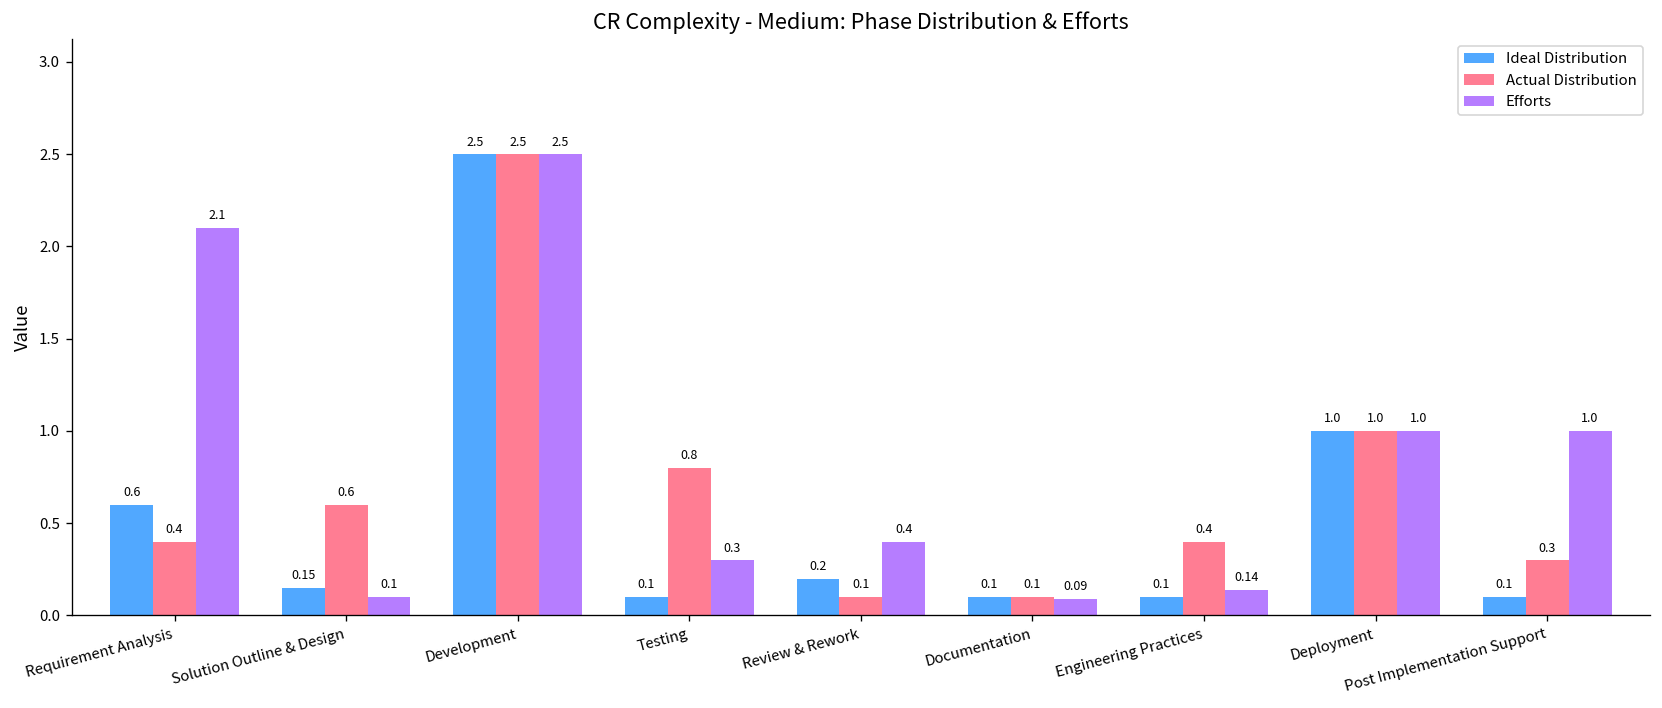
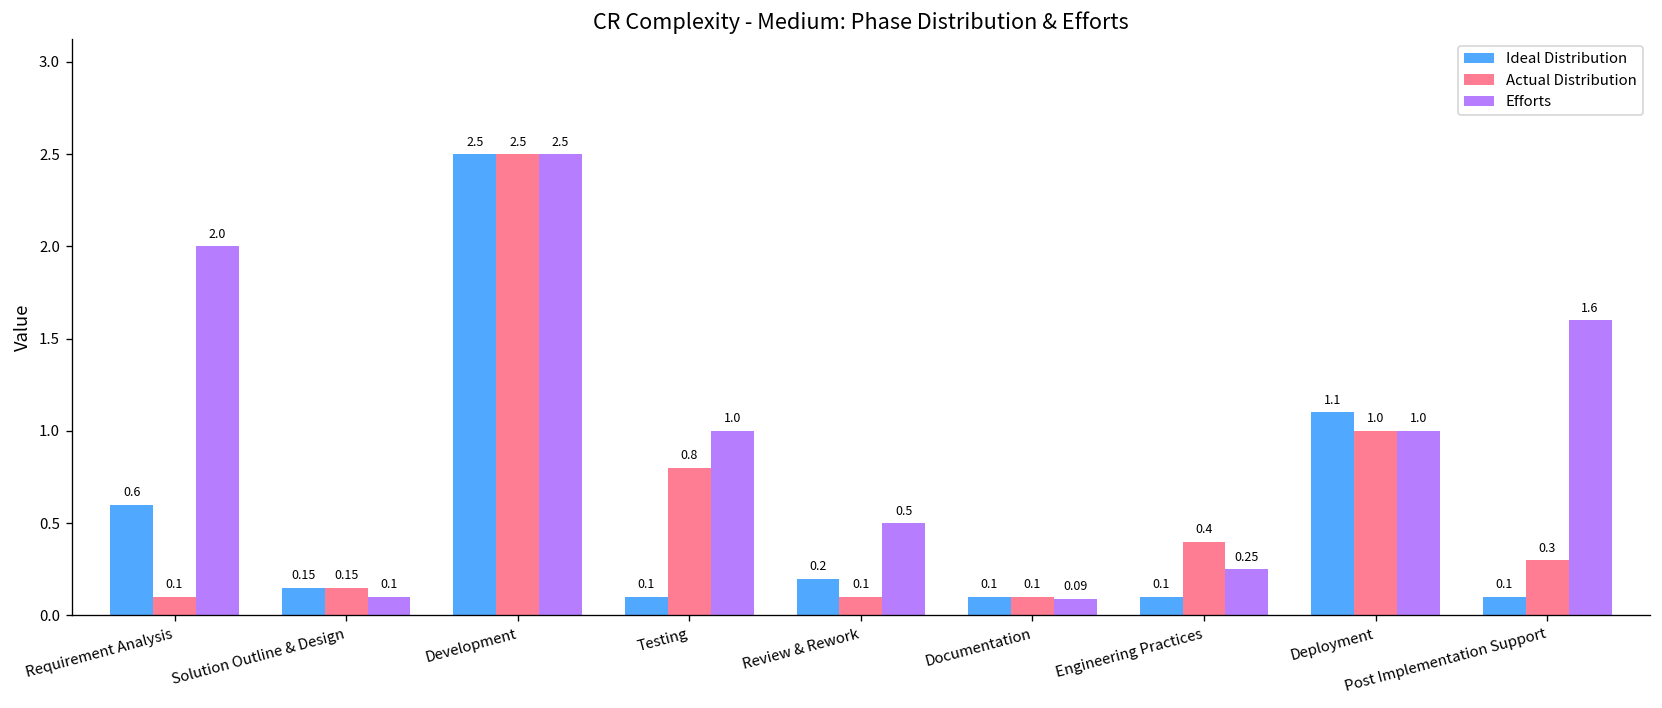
Actual Distribution, Requirement Analysis: 0.4 -> 0.1
Efforts, Requirement Analysis: 2.1 -> 2.0
Actual Distribution, Solution Outline & Design: 0.6 -> 0.15
Efforts, Testing: 0.3 -> 1.0
Efforts, Review & Rework: 0.4 -> 0.5
Efforts, Engineering Practices: 0.14 -> 0.25
Ideal Distribution, Deployment: 1.0 -> 1.1
Efforts, Post Implementation Support: 1.0 -> 1.6
